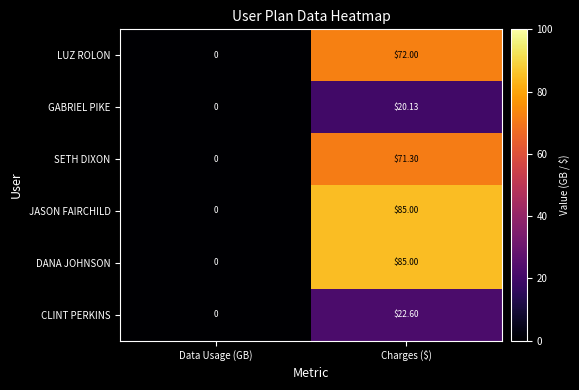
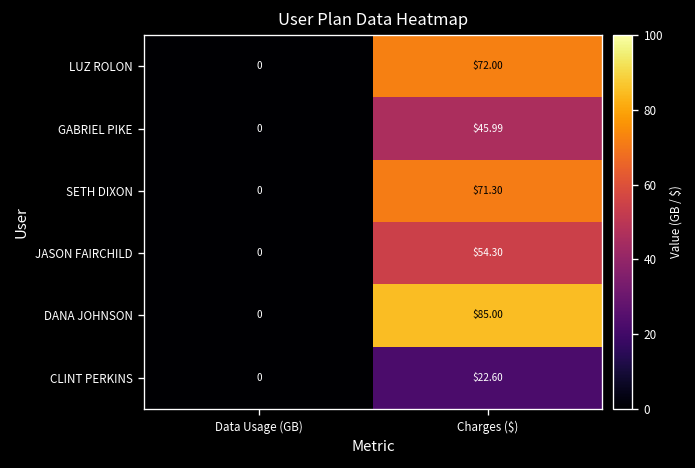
GABRIEL PIKE, Charges ($): $20.13 -> $45.99
JASON FAIRCHILD, Charges ($): $85.00 -> $54.30
